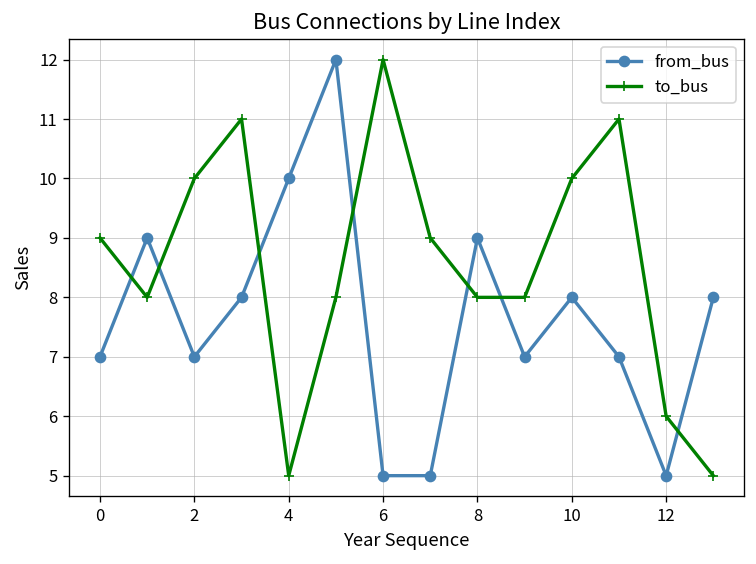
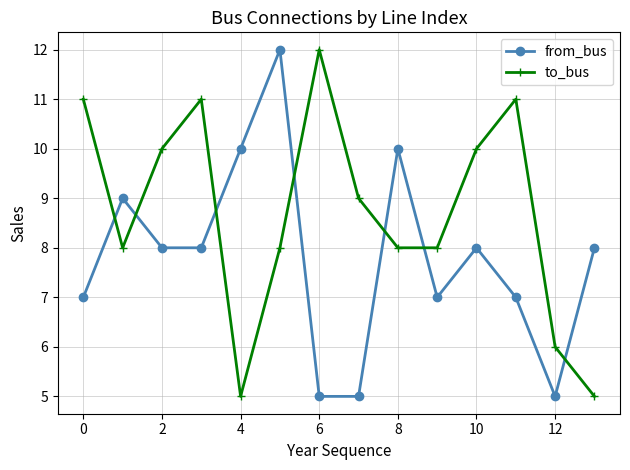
to_bus, 0: 9 -> 11
from_bus, 2: 7 -> 8
from_bus, 8: 9 -> 10
